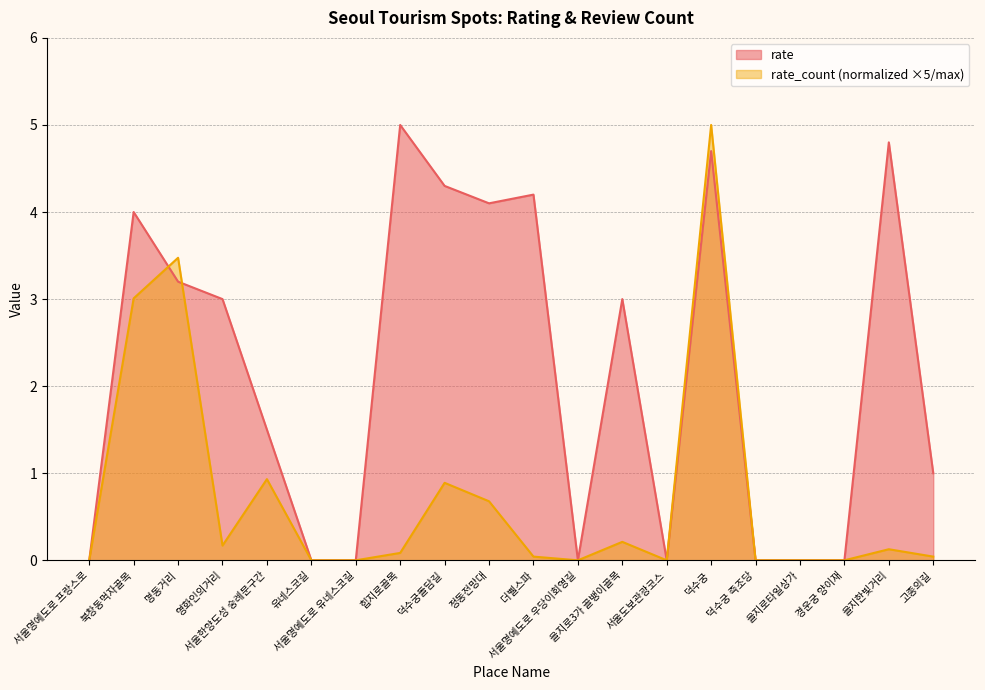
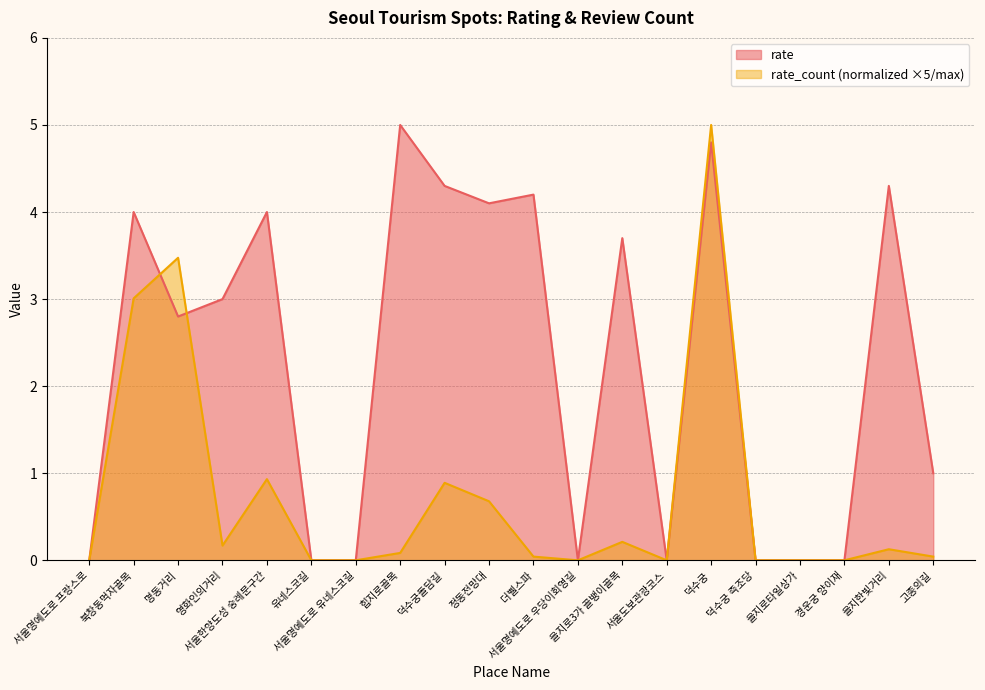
rate, 명동거리: 3.2 -> 2.8
rate, 서울한양도성 숭례문구간: 1.5 -> 4.0
rate, 을지로3가 골뱅이골목: 3.0 -> 3.7
rate, 덕수궁: 4.7 -> 4.8
rate, 을지한빛거리: 4.8 -> 4.3
